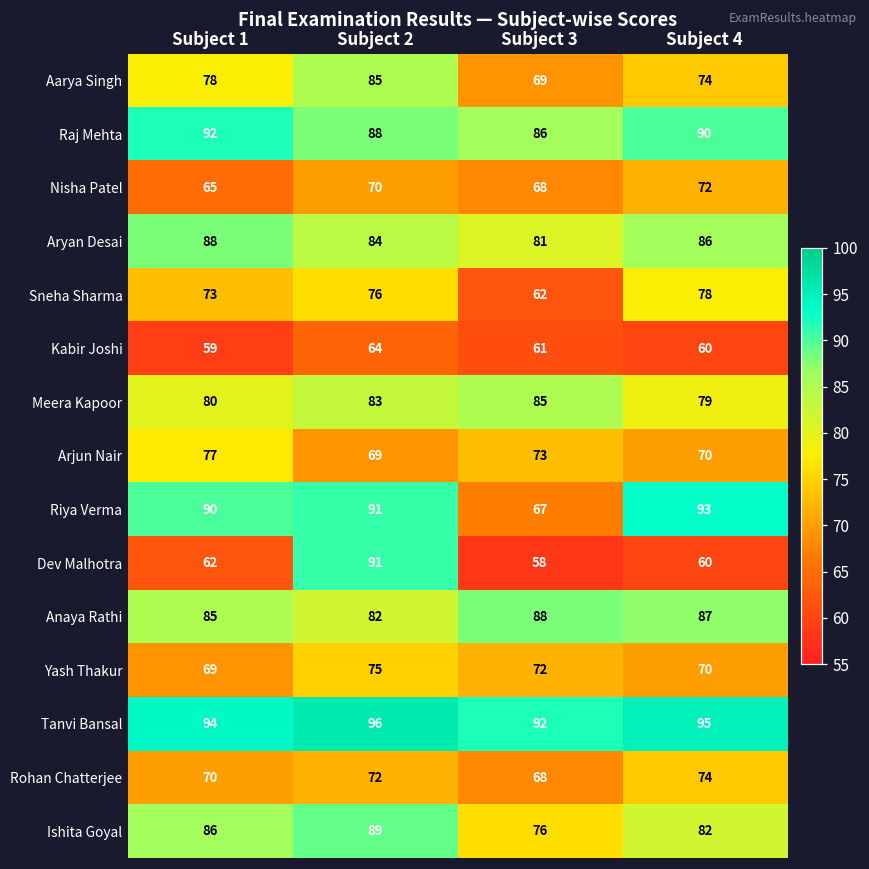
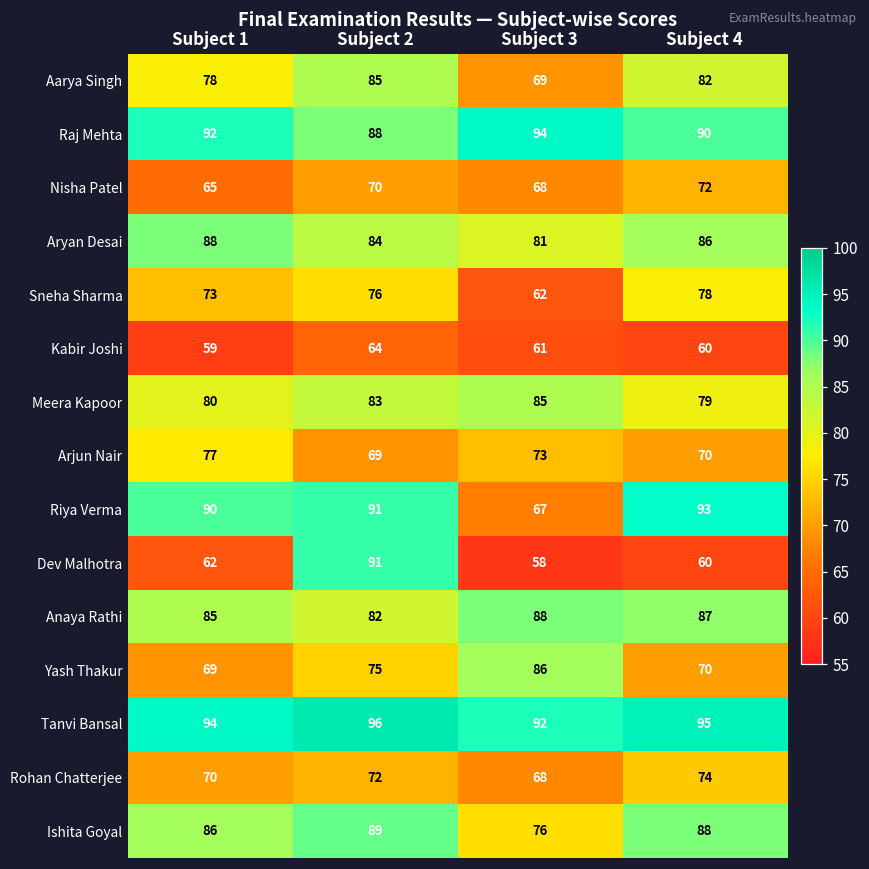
Aarya Singh, Subject 4: 74 -> 82
Raj Mehta, Subject 3: 86 -> 94
Yash Thakur, Subject 3: 72 -> 86
Ishita Goyal, Subject 4: 82 -> 88
